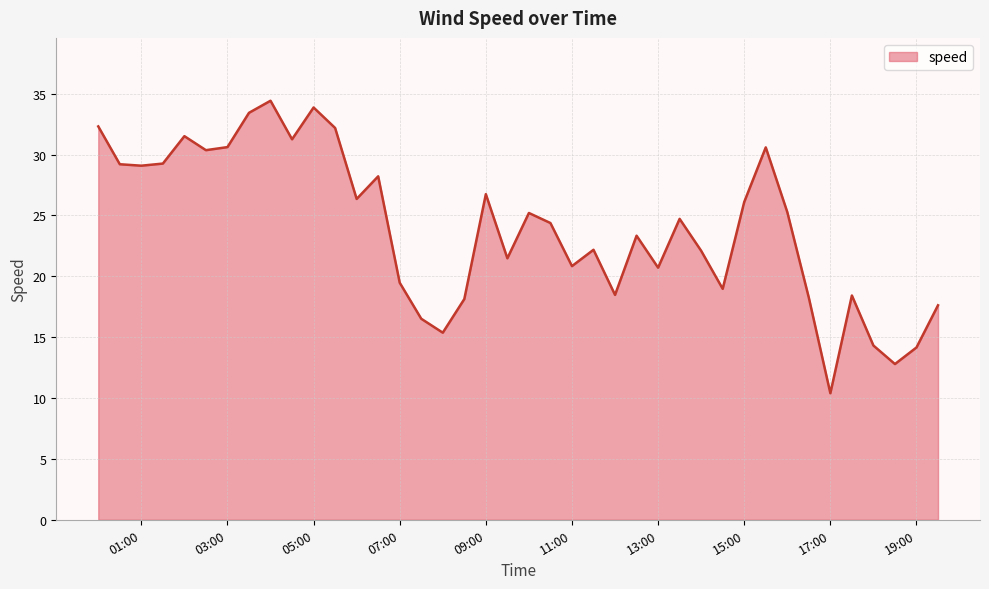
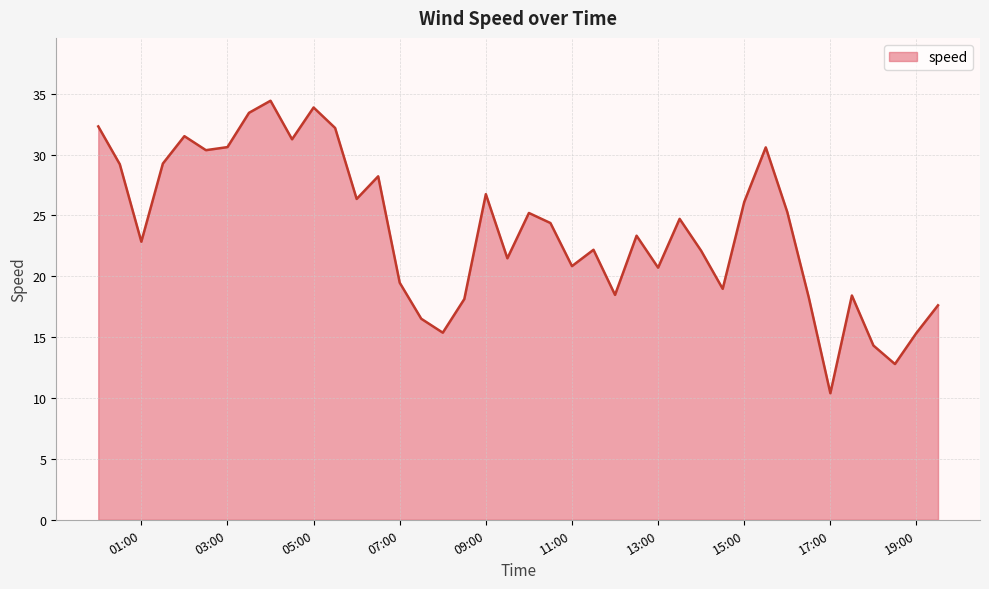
01:00: 29.1 -> 22.8
19:00: 14.2 -> 15.4
